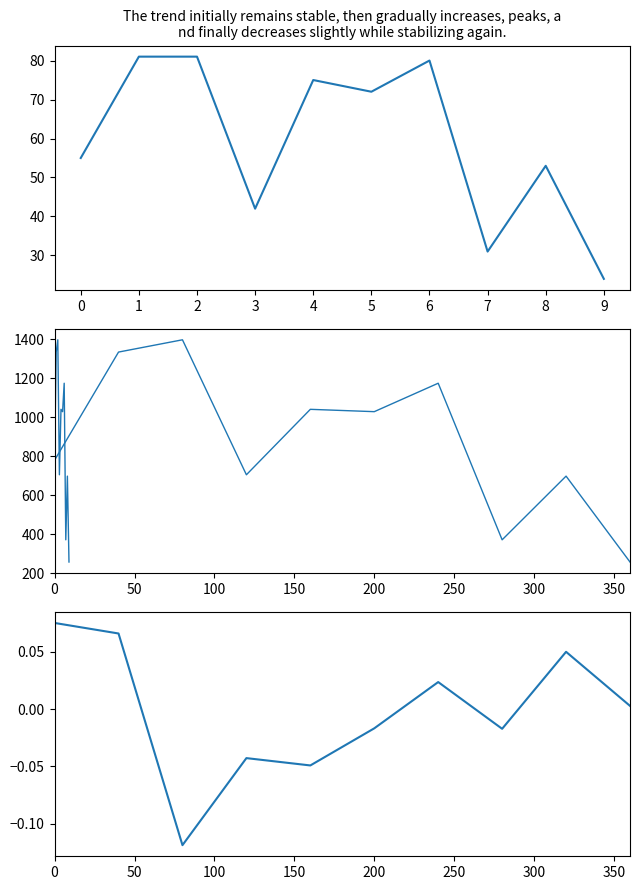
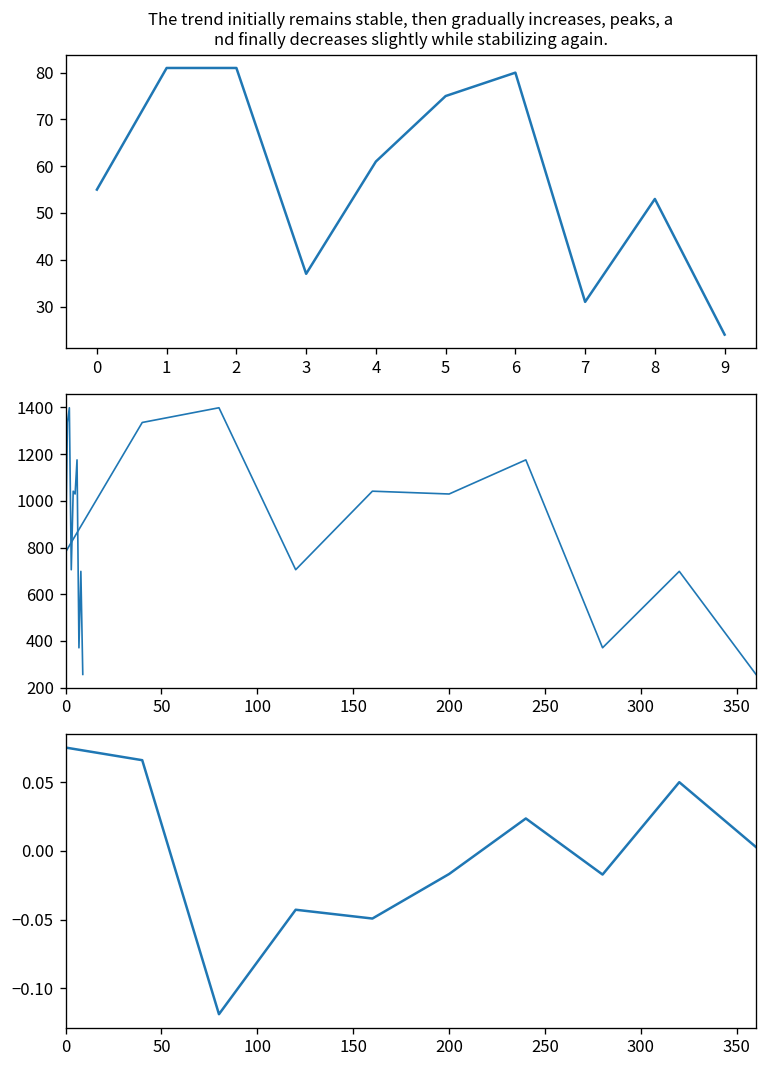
The trend initially remains stable, then gradually increases, peaks, a nd finally decreases slightly while stabilizing again., 3: 42 -> 37
The trend initially remains stable, then gradually increases, peaks, a nd finally decreases slightly while stabilizing again., 4: 75 -> 61
The trend initially remains stable, then gradually increases, peaks, a nd finally decreases slightly while stabilizing again., 5: 72 -> 75
